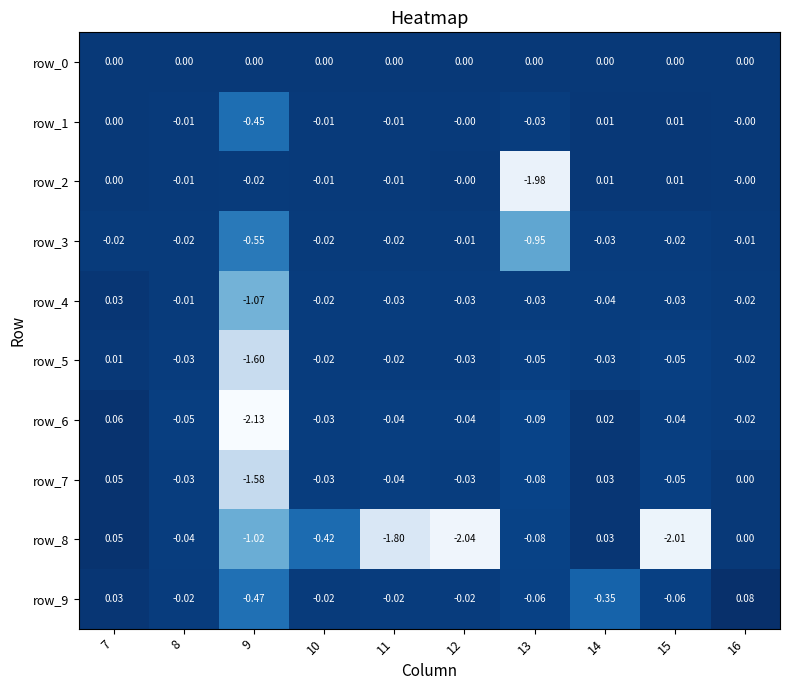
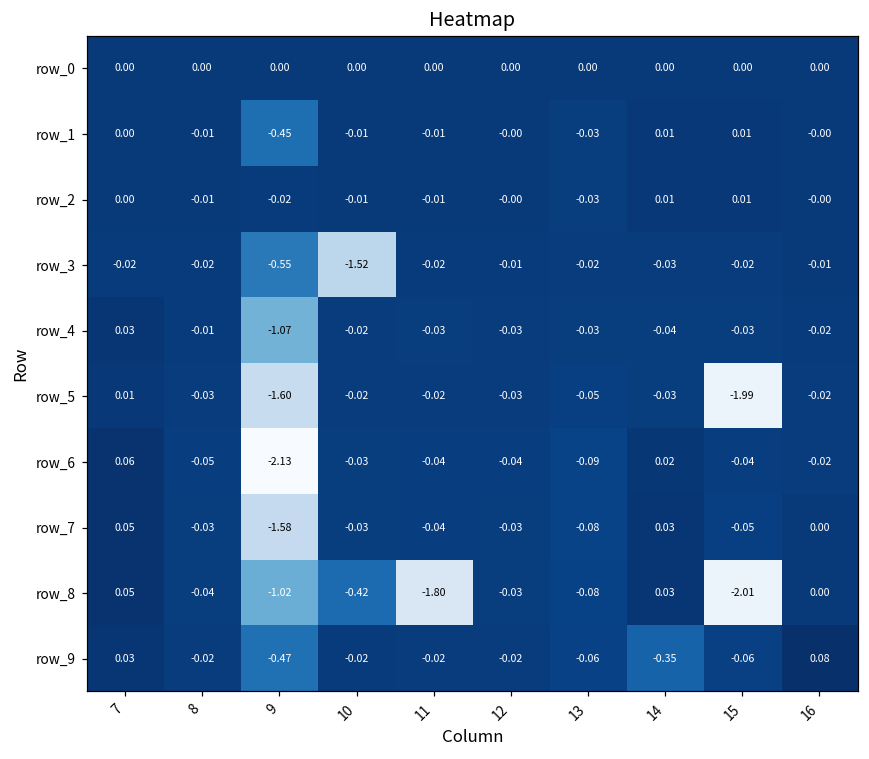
row_2, 13: -1.98 -> -0.03
row_3, 10: -0.02 -> -1.52
row_3, 13: -0.95 -> -0.02
row_5, 15: -0.05 -> -1.99
row_8, 12: -2.04 -> -0.03
